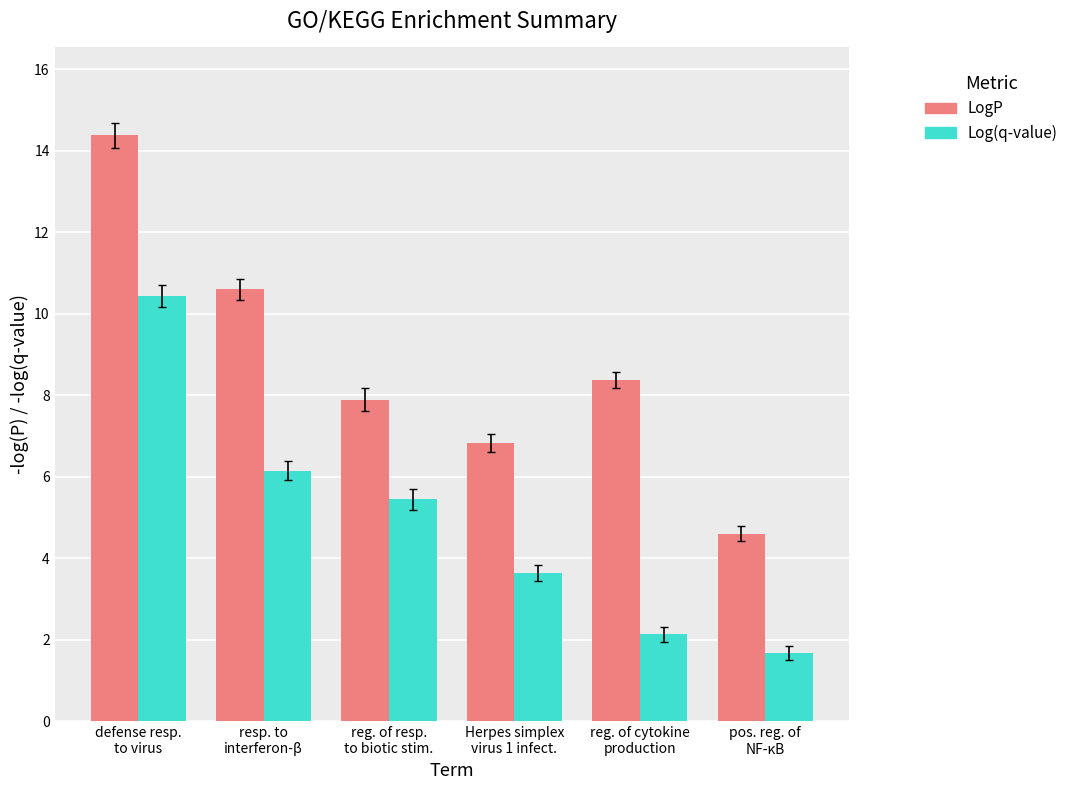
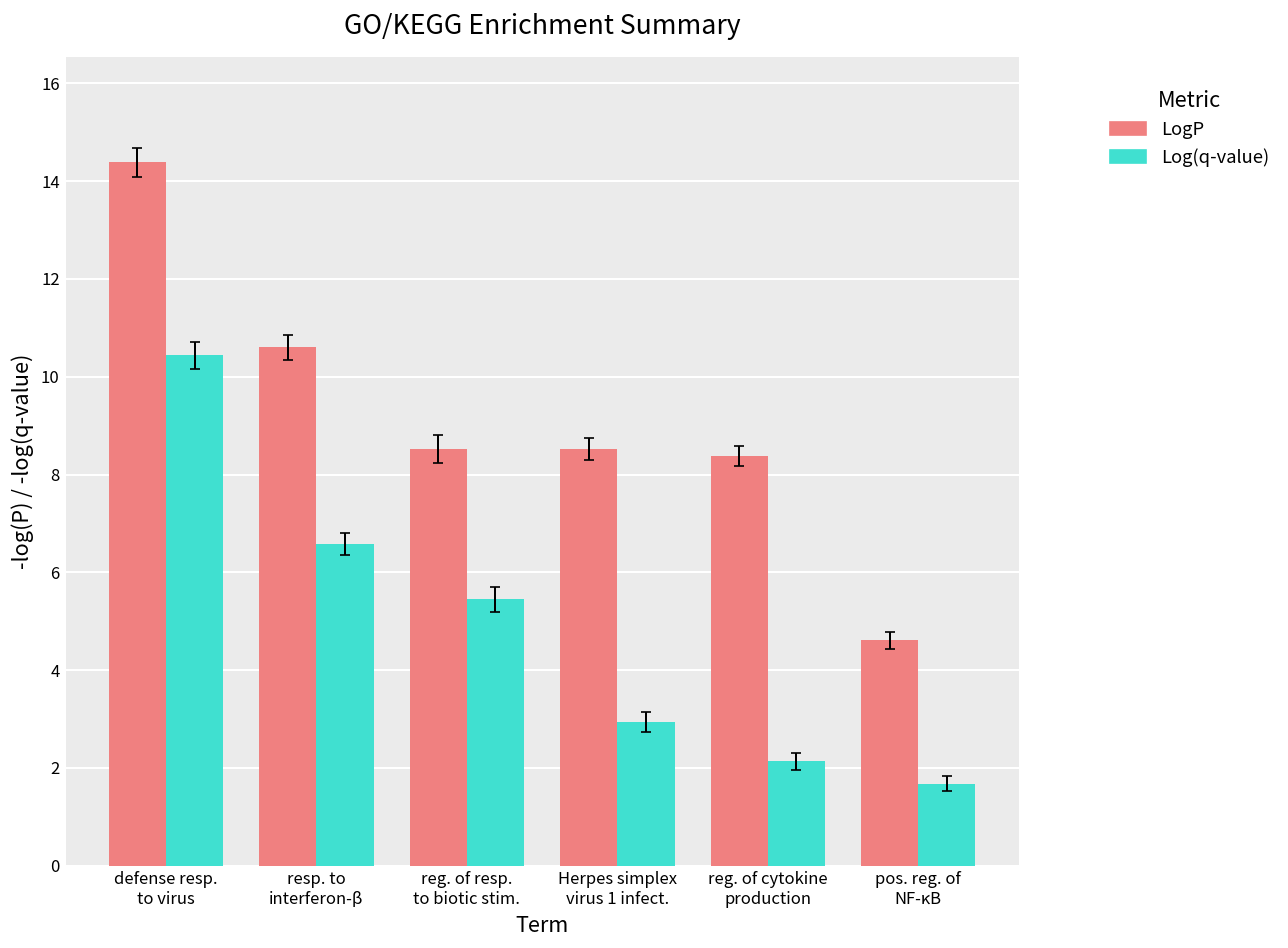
Log(q-value), resp. to interferon-β: 6.2 -> 6.6
LogP, reg. of resp. to biotic stim.: 7.9 -> 8.5
LogP, Herpes simplex virus 1 infect.: 6.8 -> 8.5
Log(q-value), Herpes simplex virus 1 infect.: 3.6 -> 2.9
